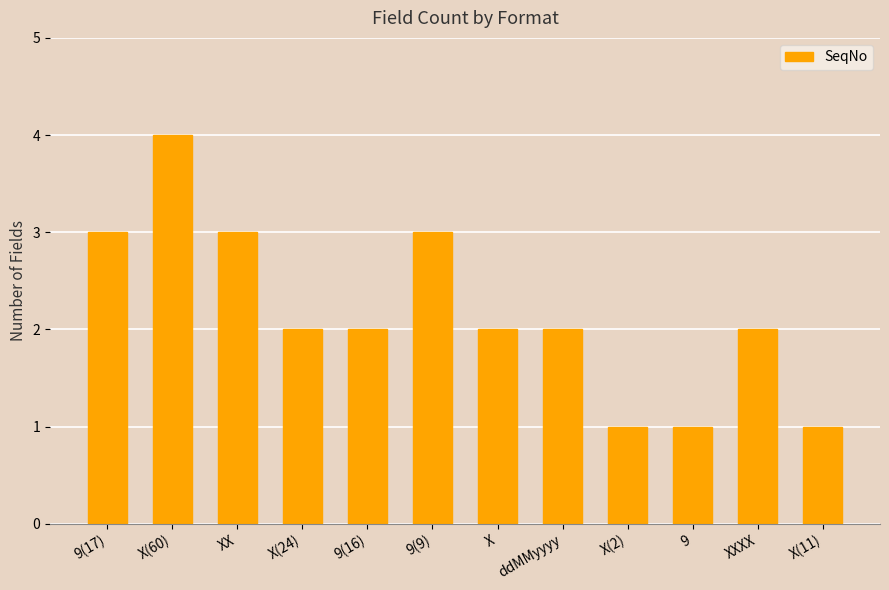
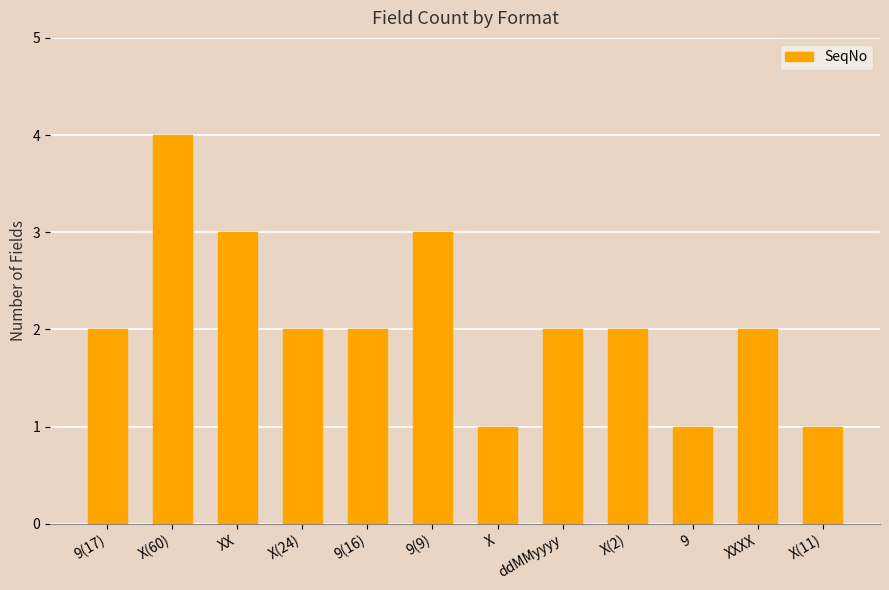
9(17): 3 -> 2
X: 2 -> 1
X(2): 1 -> 2
